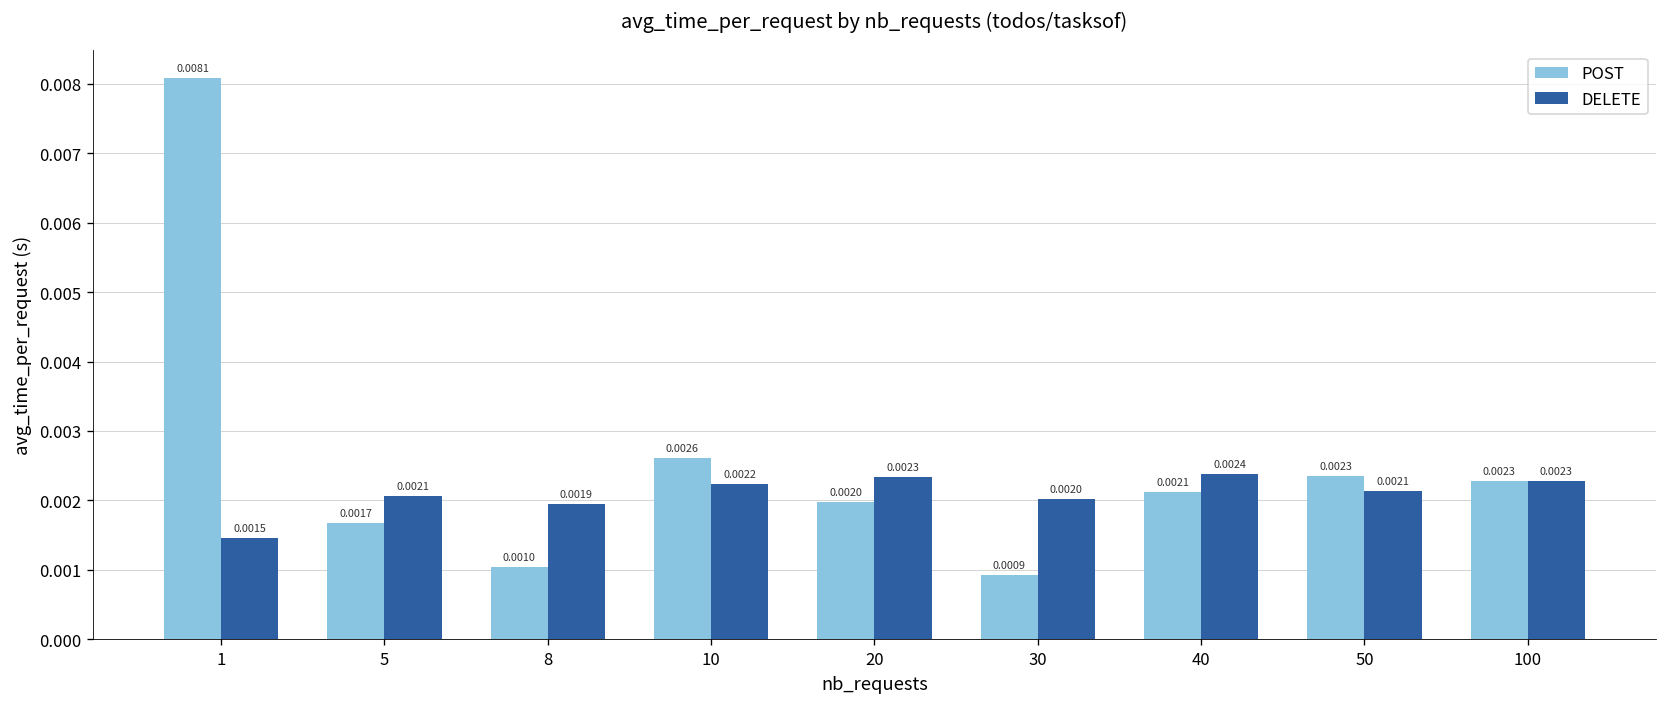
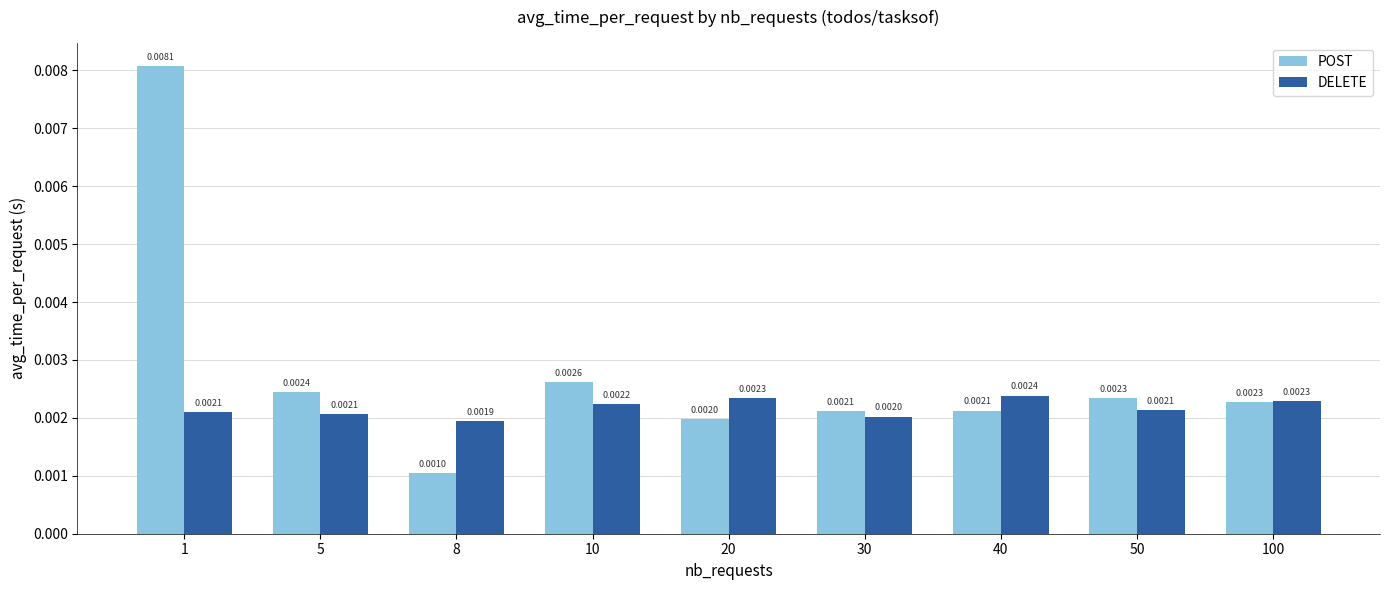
DELETE, 1: 0.0015 -> 0.0021
POST, 5: 0.0017 -> 0.0024
POST, 30: 0.0009 -> 0.0021
